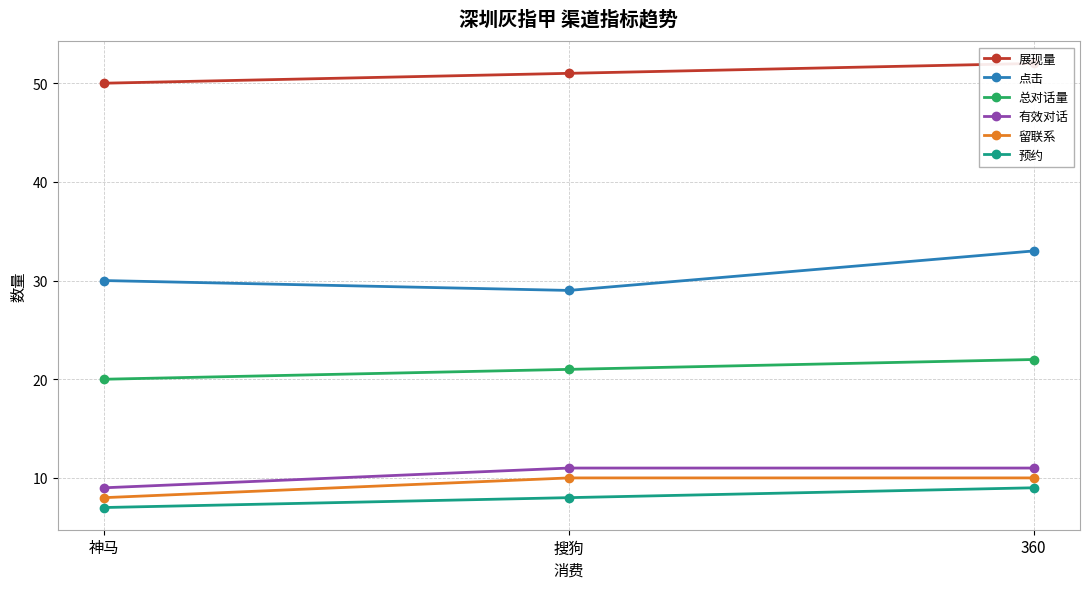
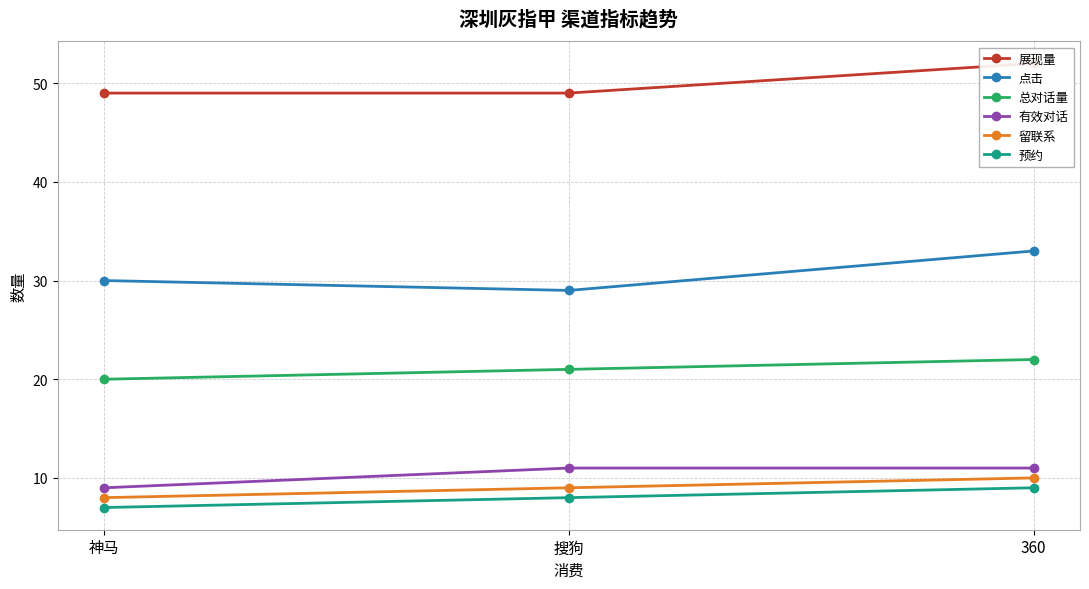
展现量, 神马: 50 -> 49
展现量, 搜狗: 51 -> 49
留联系, 搜狗: 10 -> 9
